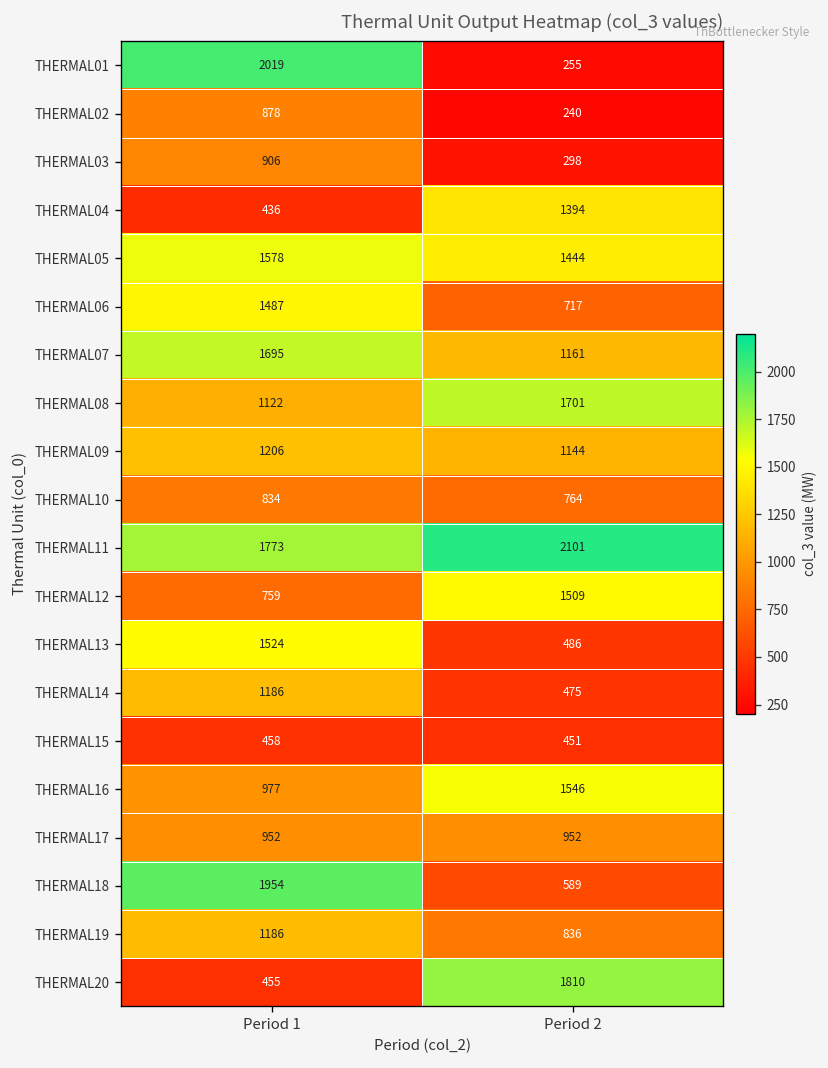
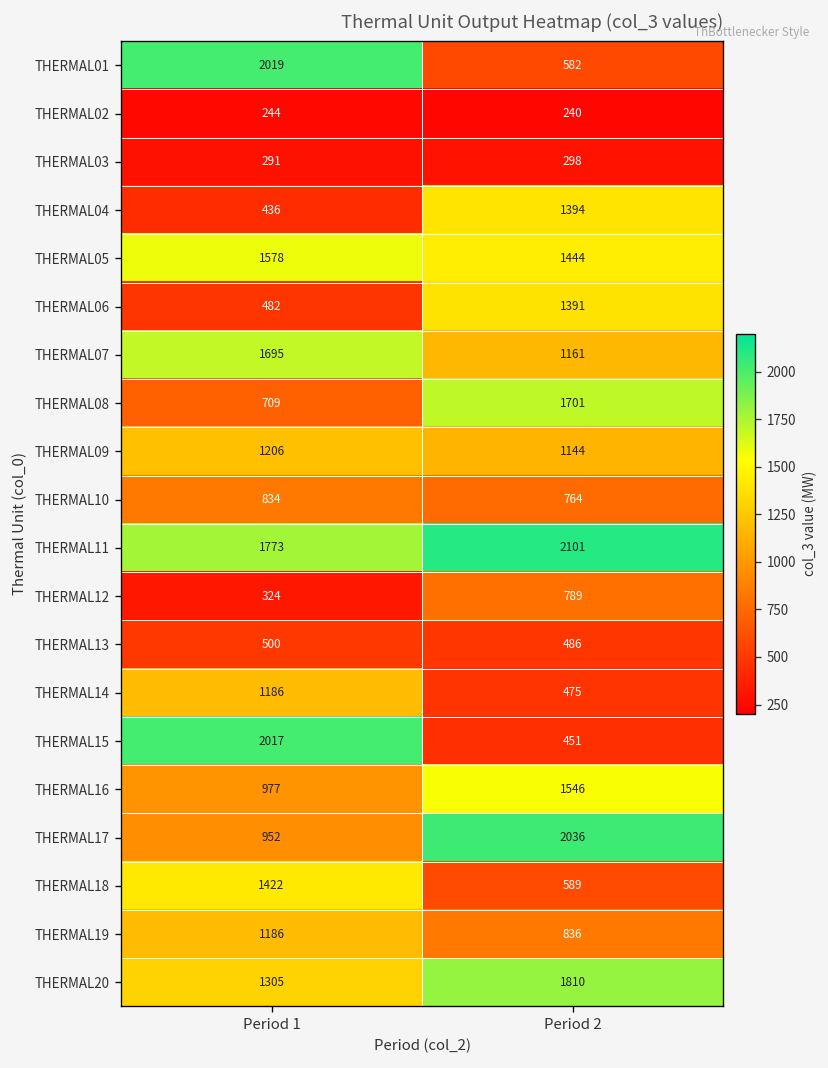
THERMAL01, Period 2: 255 -> 582
THERMAL02, Period 1: 878 -> 244
THERMAL03, Period 1: 906 -> 291
THERMAL06, Period 1: 1487 -> 482
THERMAL06, Period 2: 717 -> 1391
THERMAL08, Period 1: 1122 -> 709
THERMAL12, Period 1: 759 -> 324
THERMAL12, Period 2: 1509 -> 789
THERMAL13, Period 1: 1524 -> 500
THERMAL15, Period 1: 458 -> 2017
THERMAL17, Period 2: 952 -> 2036
THERMAL18, Period 1: 1954 -> 1422
THERMAL20, Period 1: 455 -> 1305
